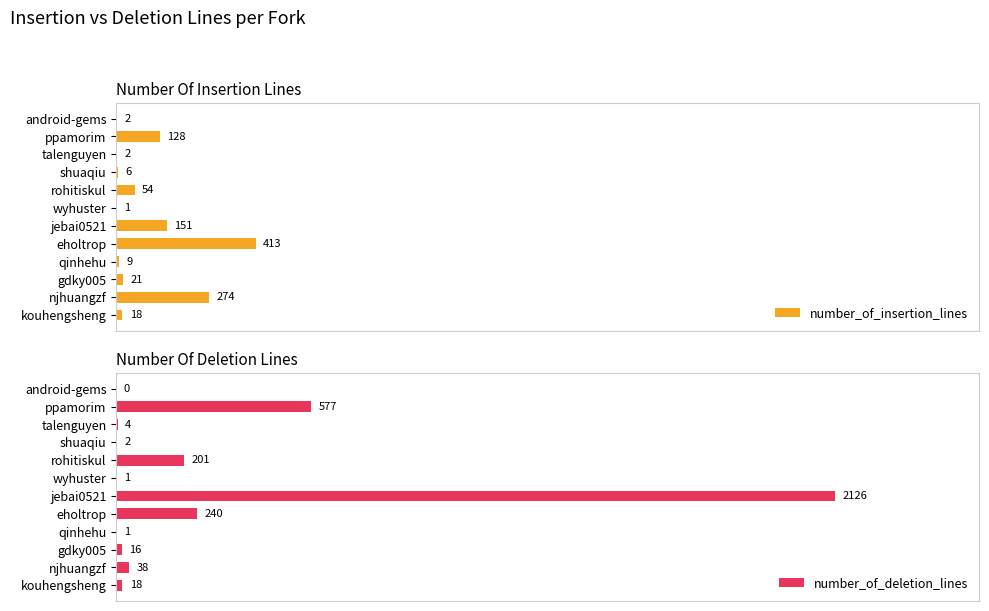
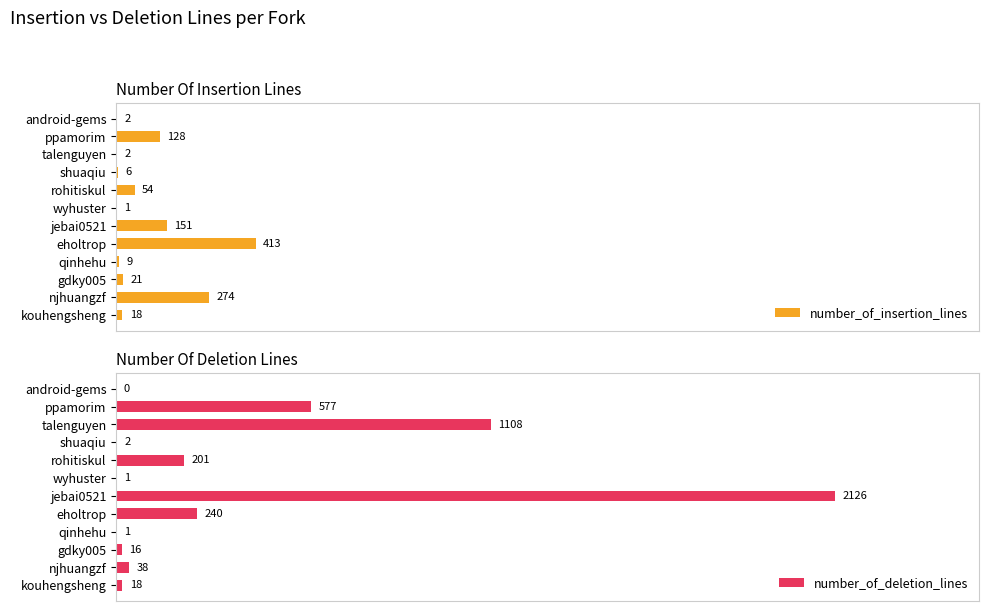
Number Of Deletion Lines, talenguyen: 4 -> 1108
